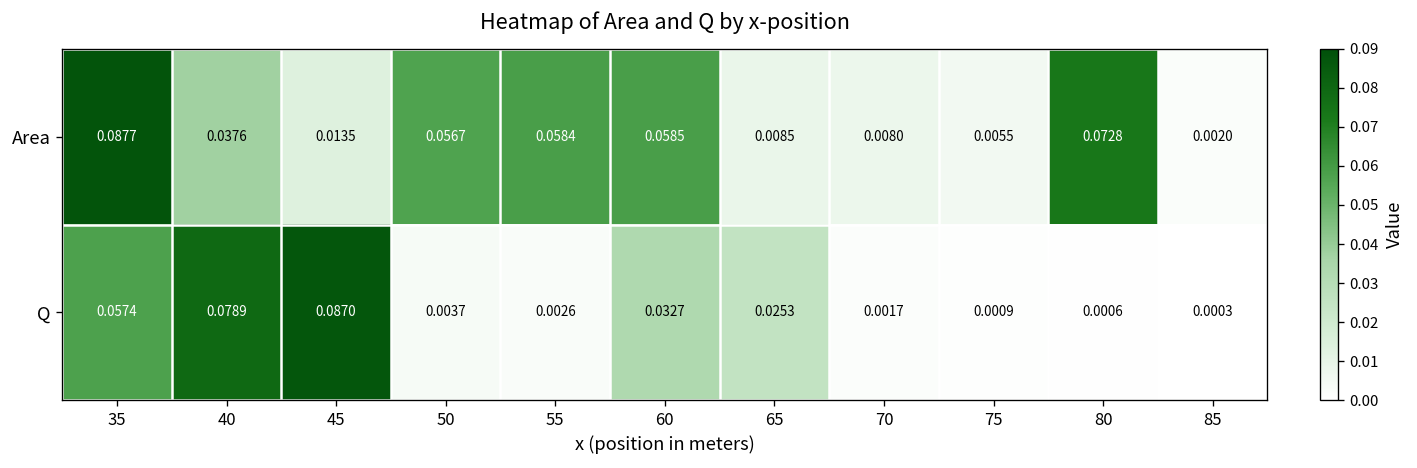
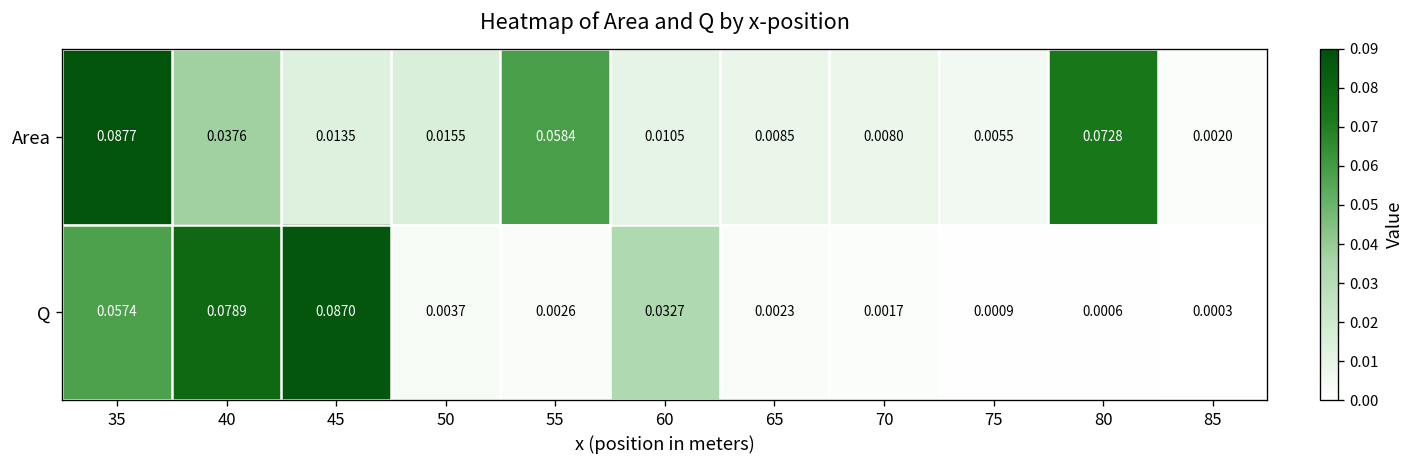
Area, 50: 0.0567 -> 0.0155
Area, 60: 0.0585 -> 0.0105
Q, 65: 0.0253 -> 0.0023
